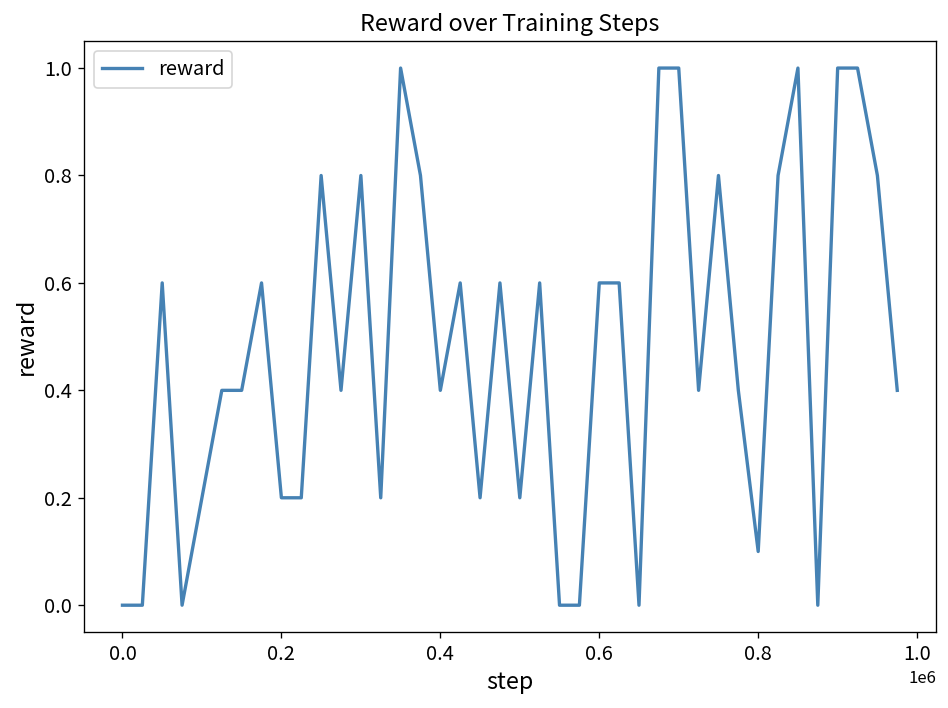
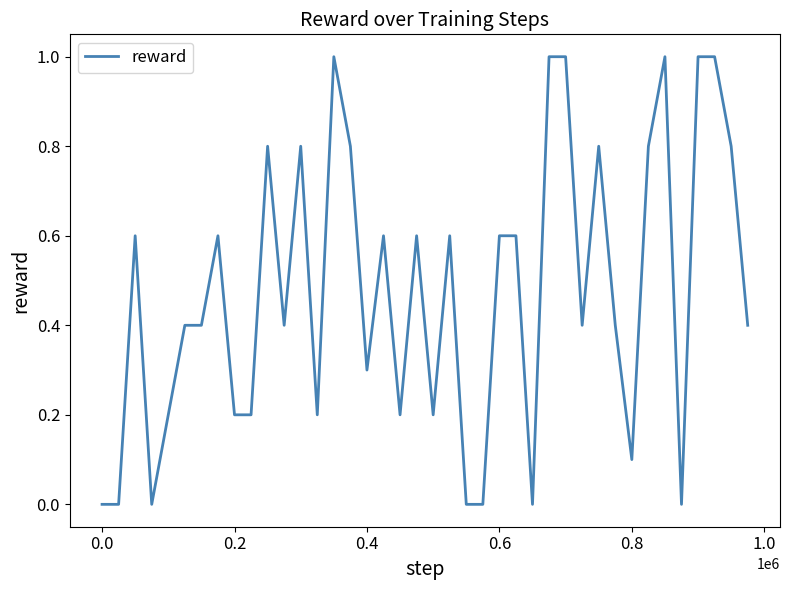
0.4: 0.4 -> 0.3
